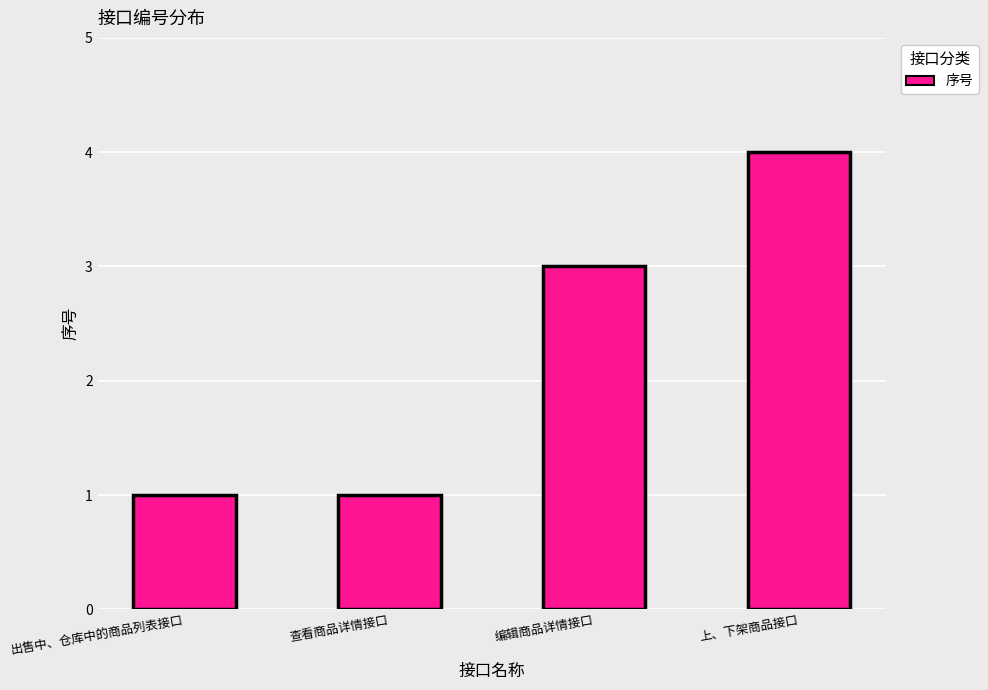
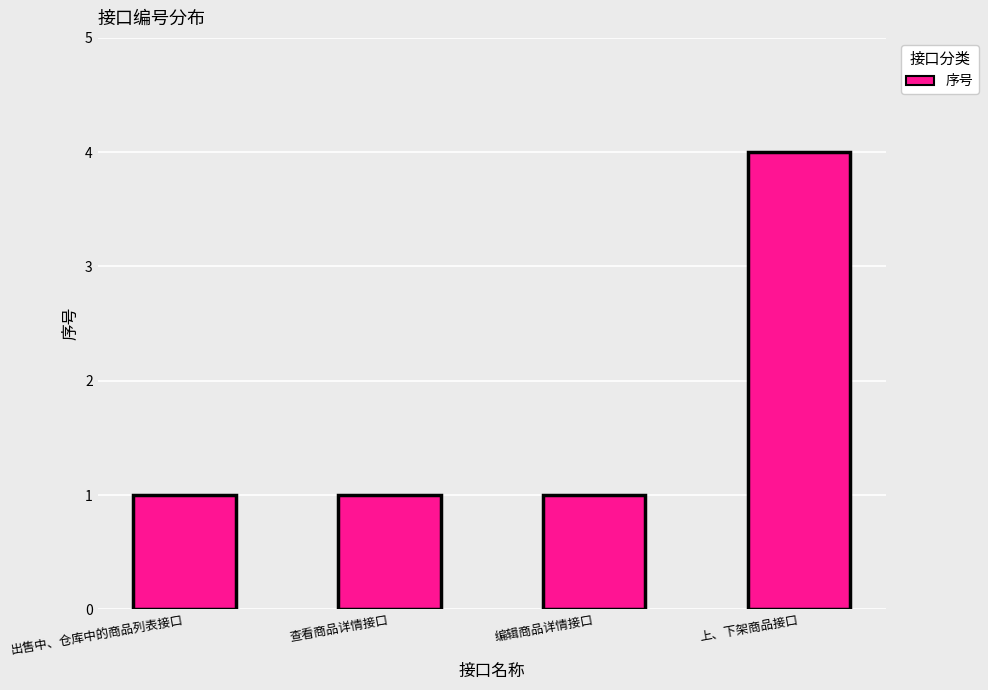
编辑商品详情接口: 3 -> 1
